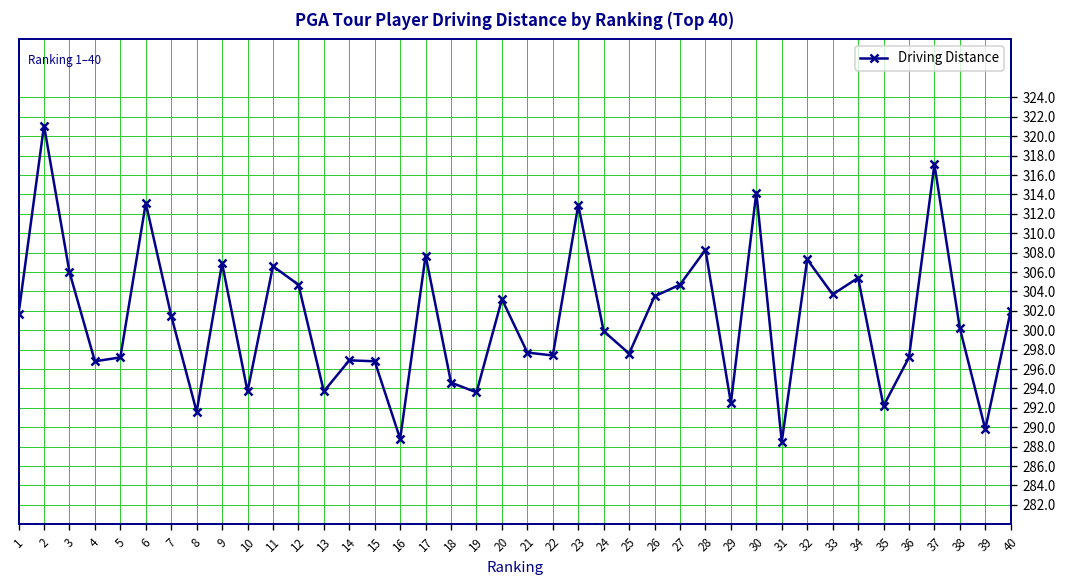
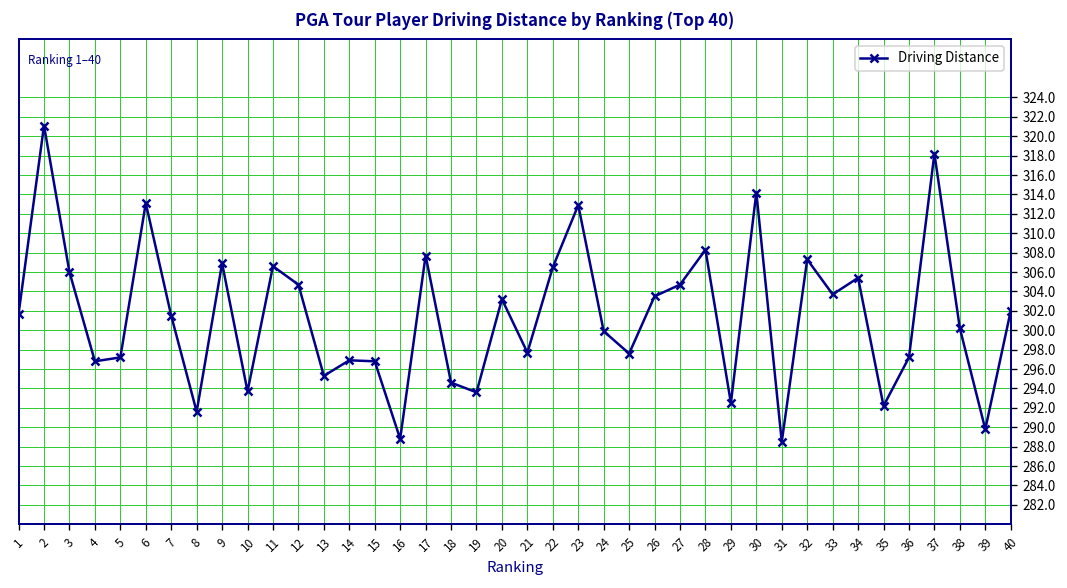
13: 294 -> 295
22: 297 -> 307
37: 317 -> 318
